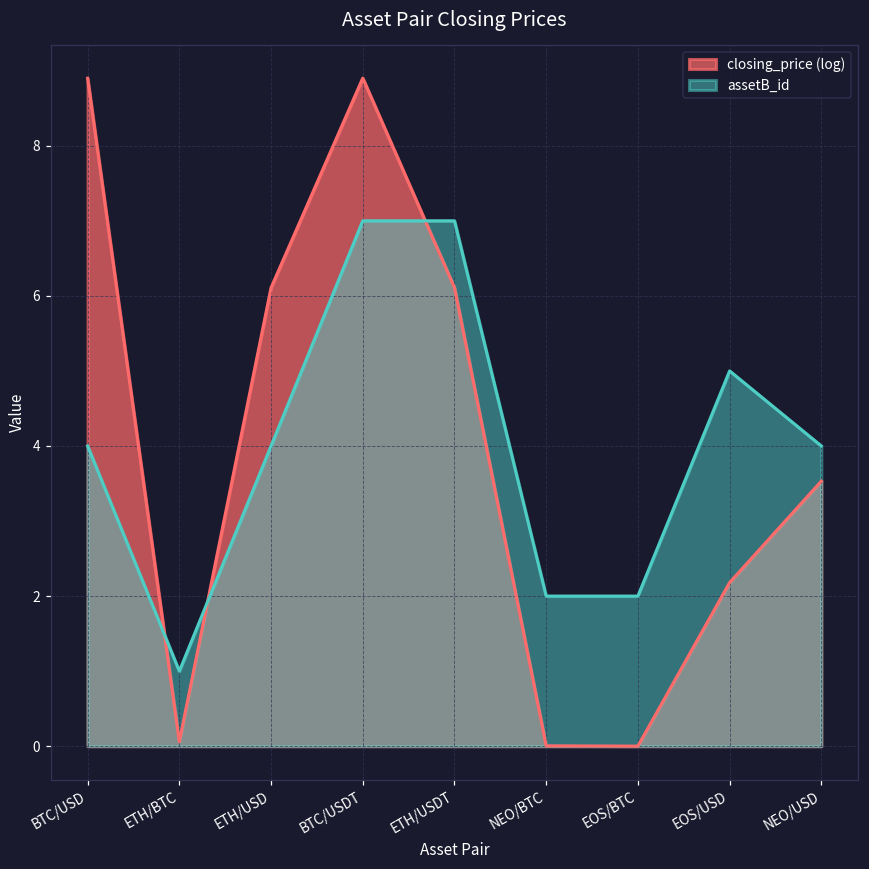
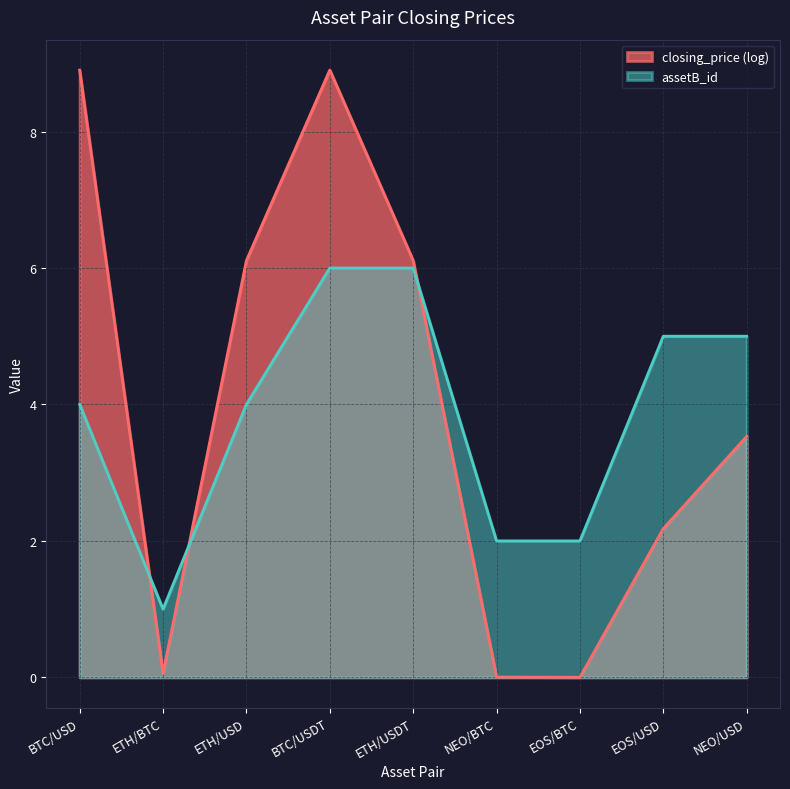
assetB_id, BTC/USDT: 7 -> 6
assetB_id, ETH/USDT: 7 -> 6
assetB_id, NEO/USD: 4 -> 5
